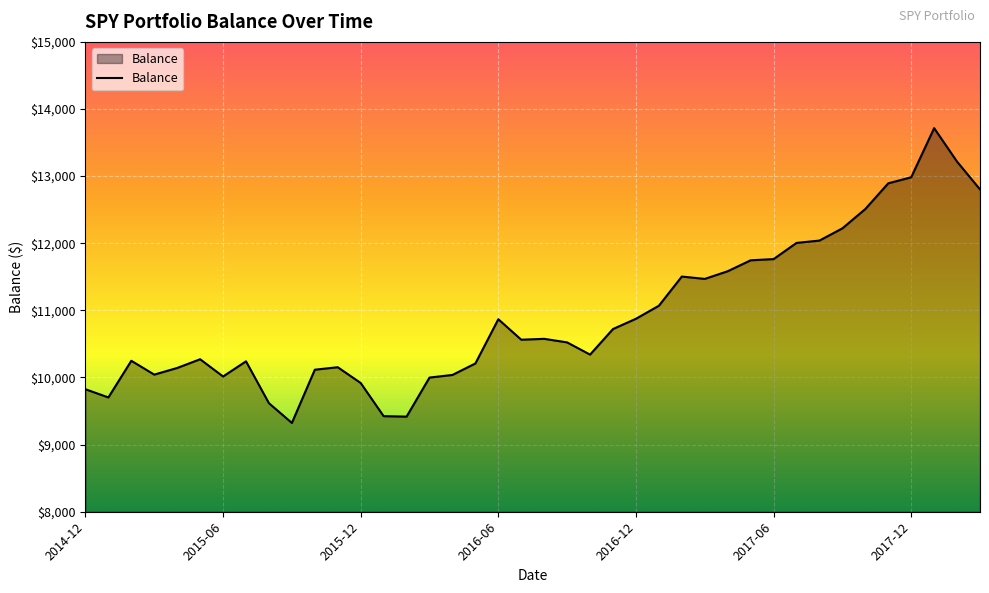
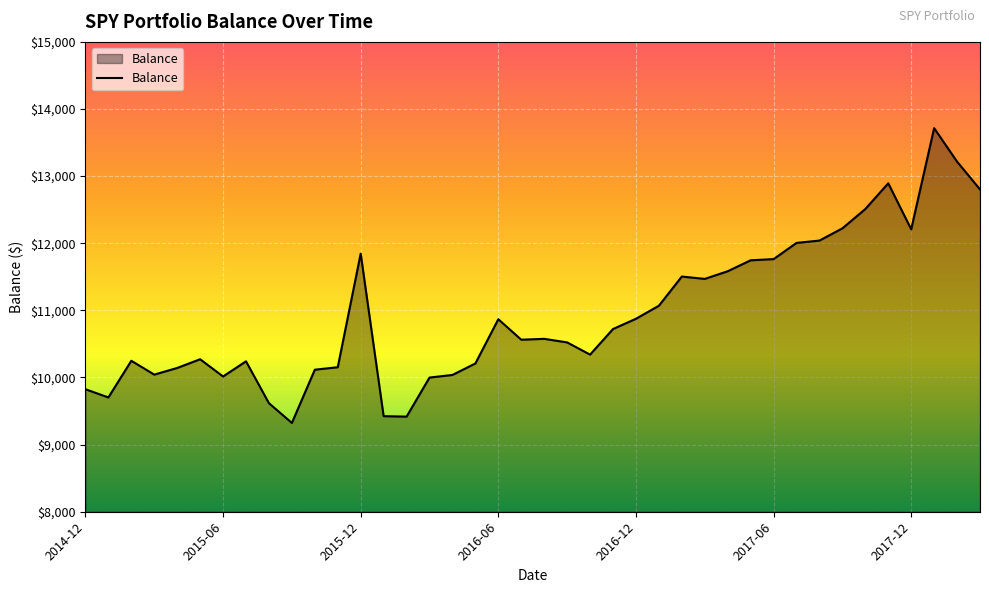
2015-12: $9,900 -> $11,800
2017-12: $13,000 -> $12,200
